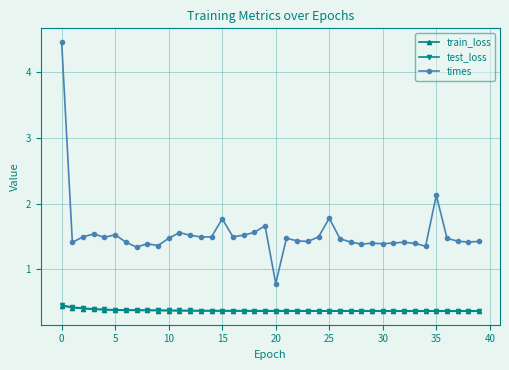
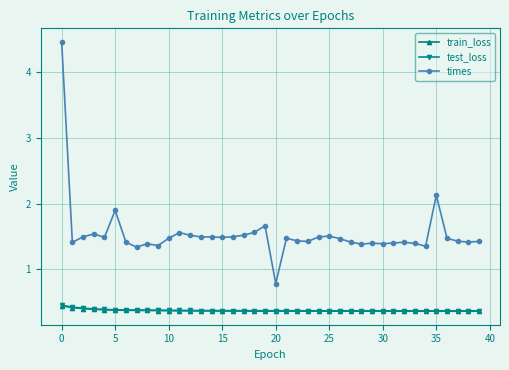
times, 5: 1.5 -> 1.9
times, 15: 1.8 -> 1.5
times, 25: 1.8 -> 1.5
